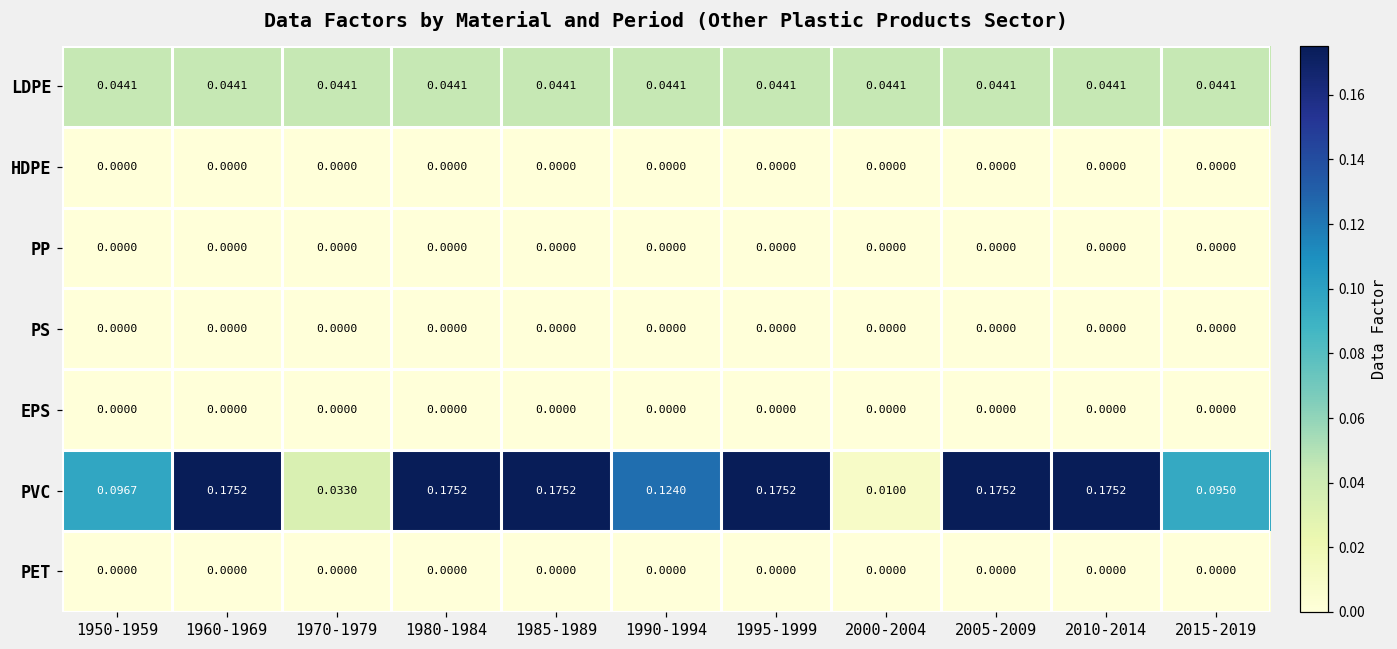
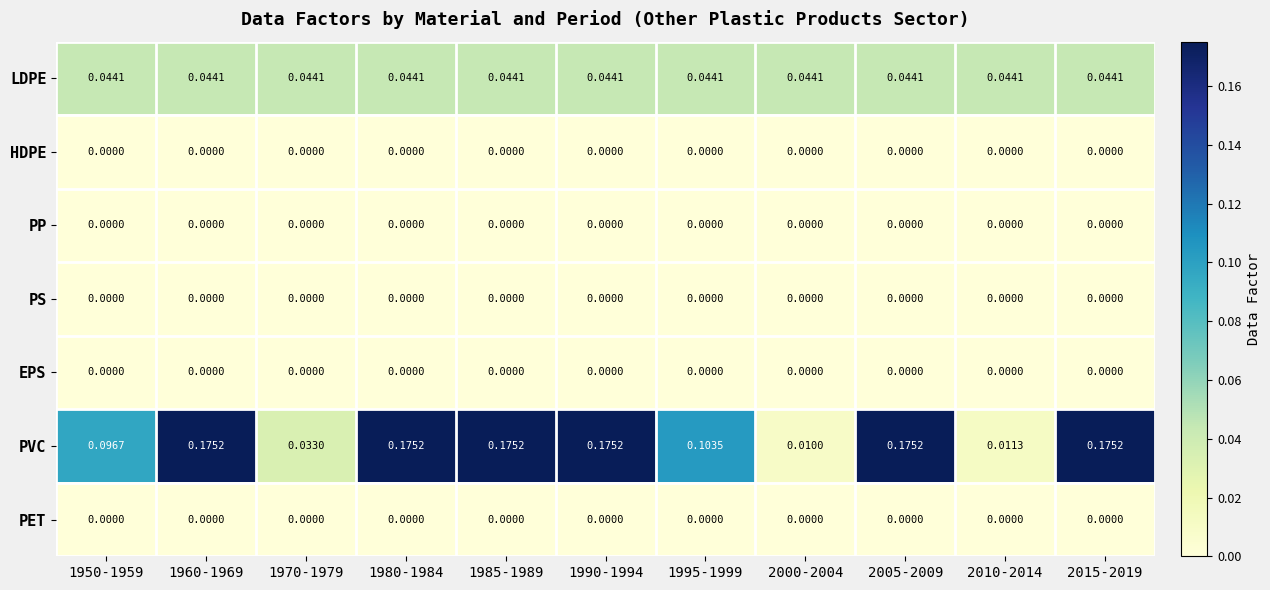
PVC, 1990-1994: 0.1240 -> 0.1752
PVC, 1995-1999: 0.1752 -> 0.1035
PVC, 2010-2014: 0.1752 -> 0.0113
PVC, 2015-2019: 0.0950 -> 0.1752
